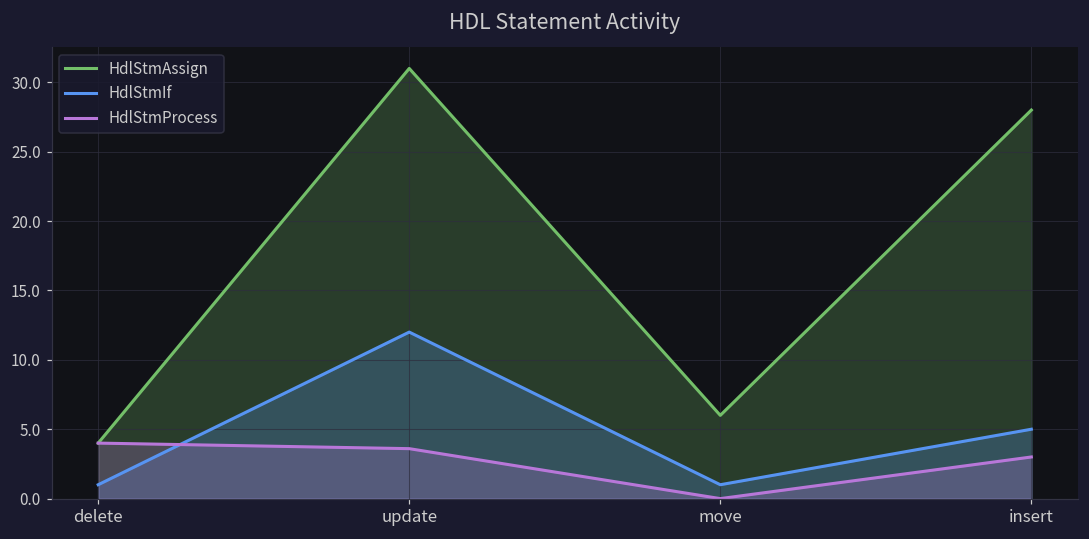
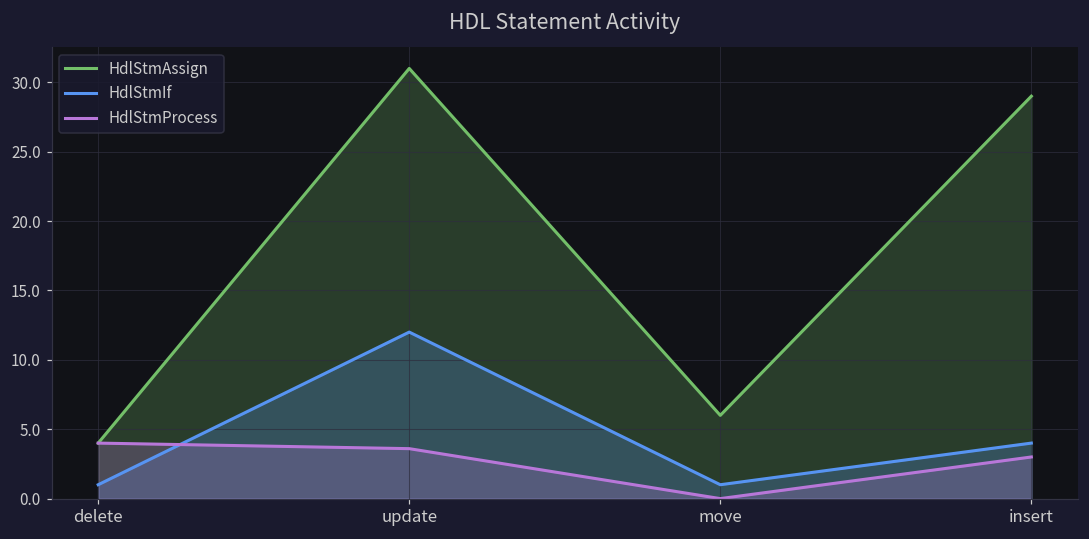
HdlStmAssign, insert: 28 -> 29
HdlStmIf, insert: 5 -> 4
